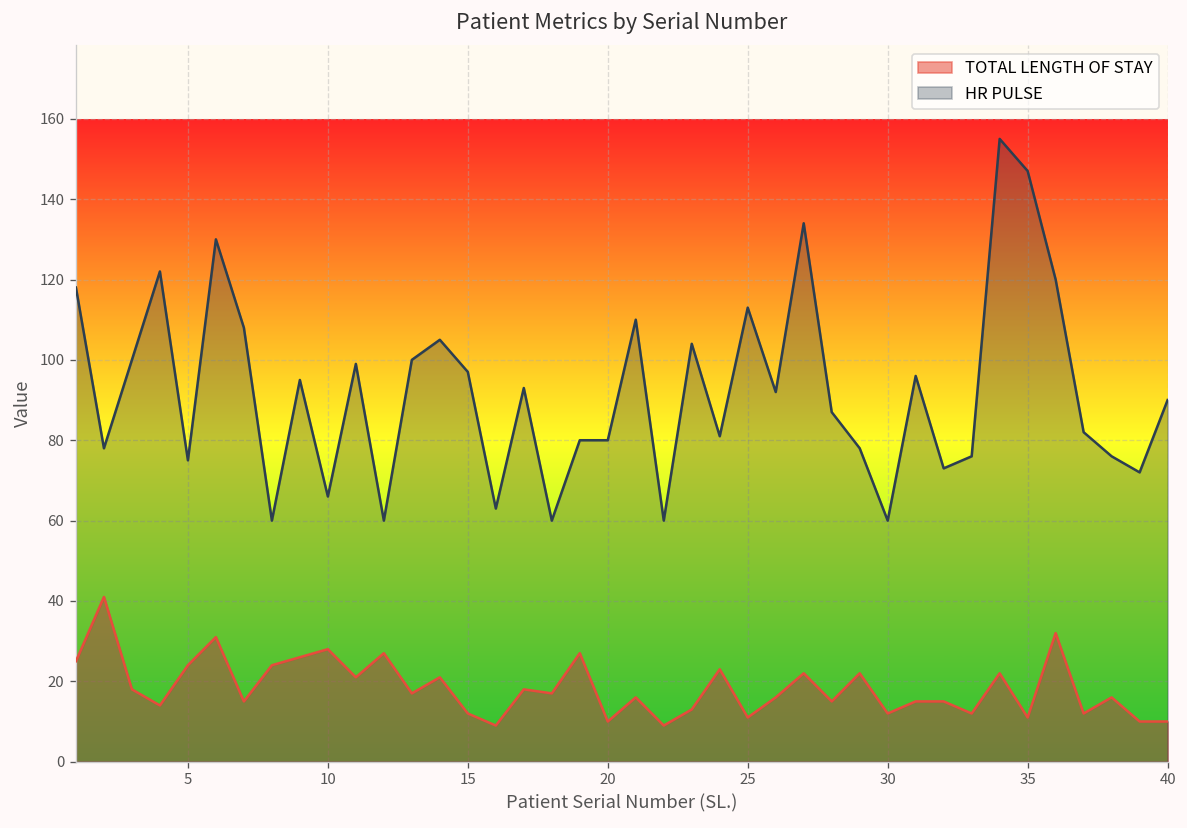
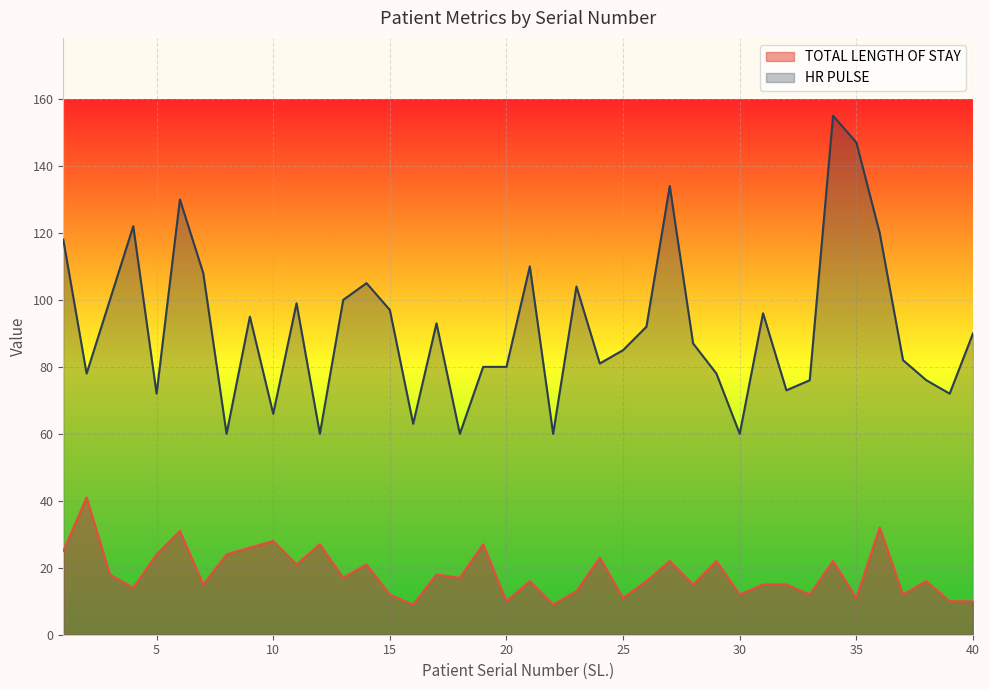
HR PULSE, 5: 75 -> 72
HR PULSE, 25: 113 -> 85
